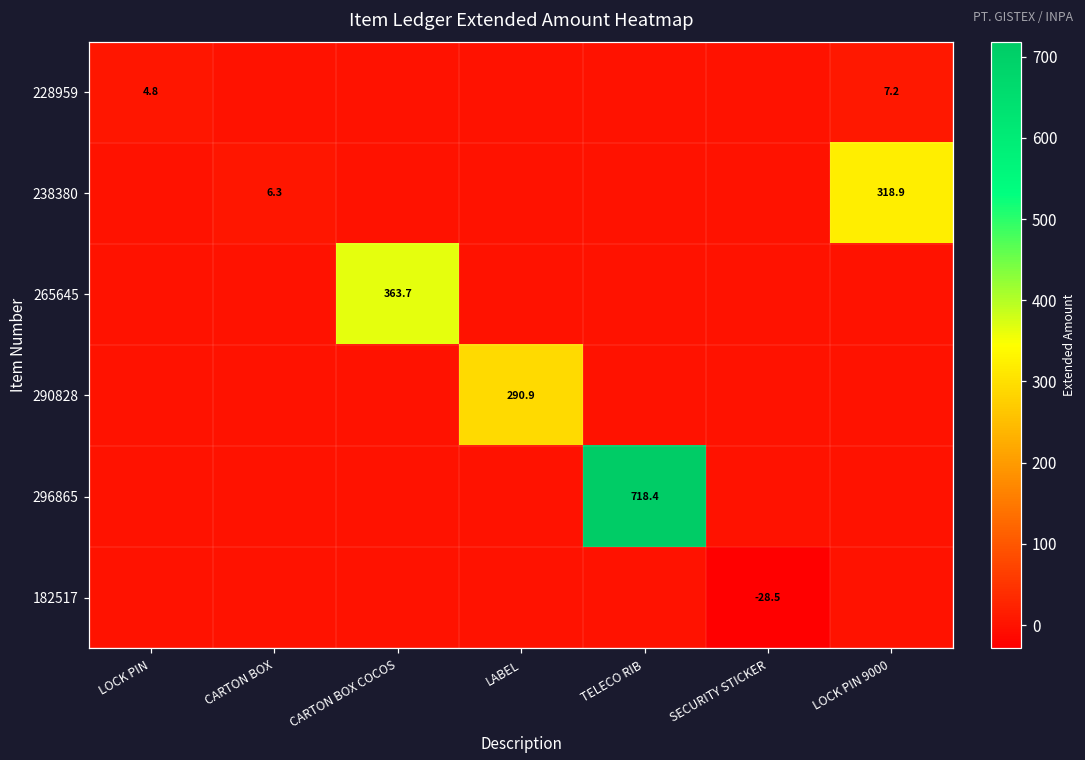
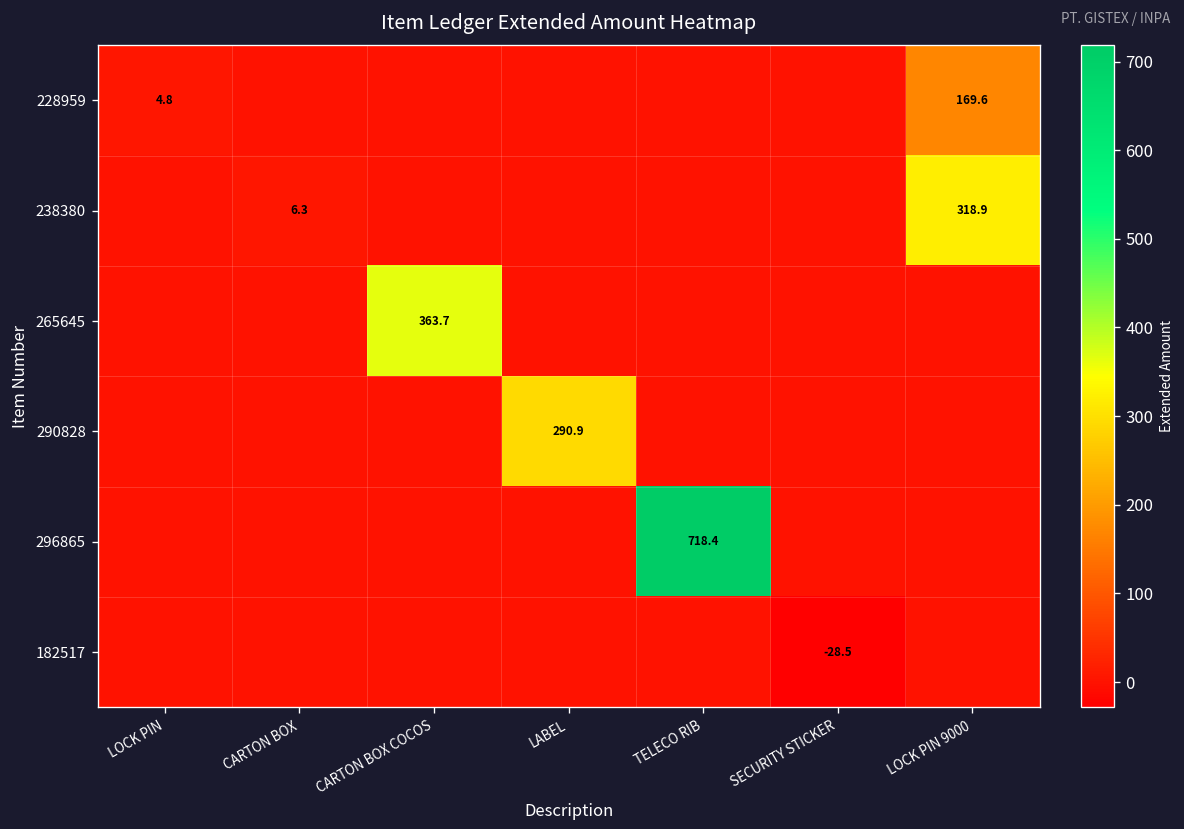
228959, LOCK PIN 9000: 7.2 -> 169.6
